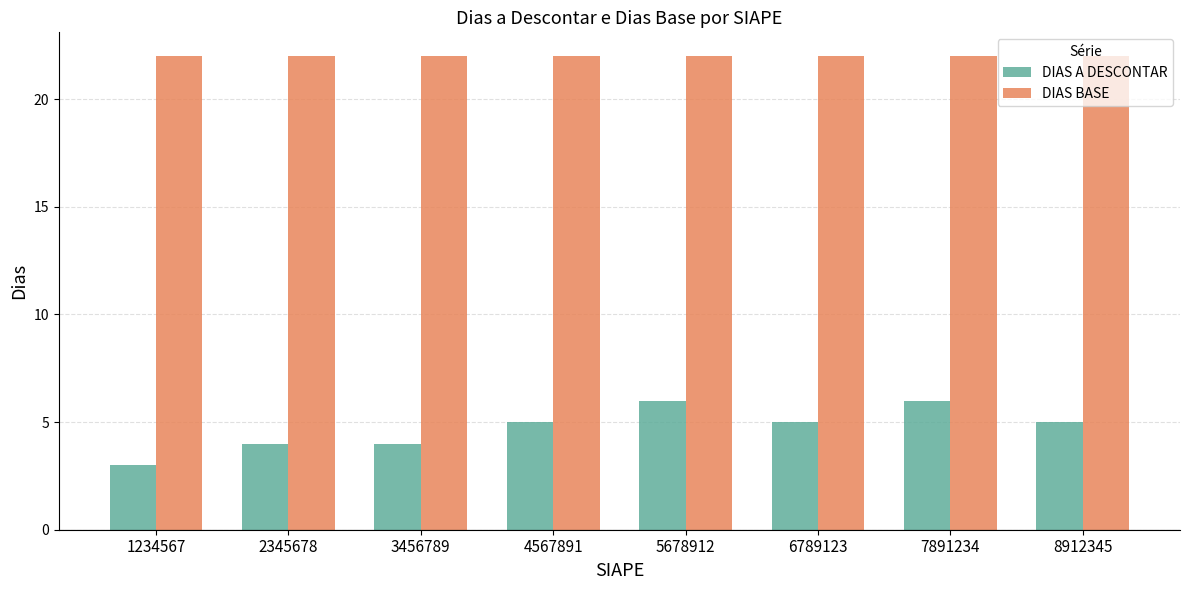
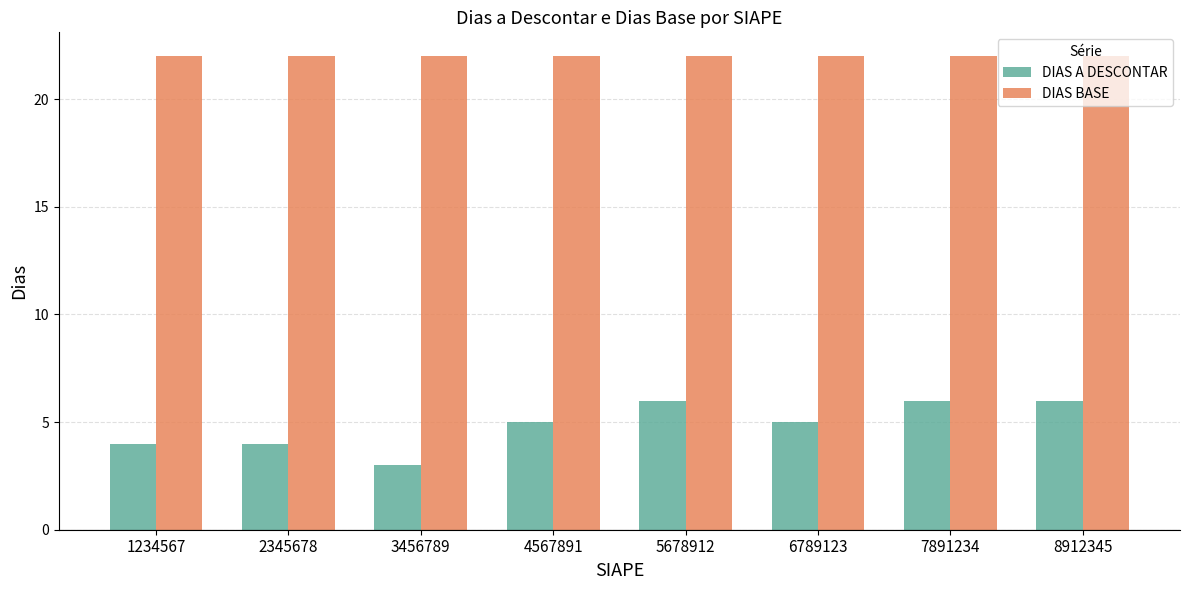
DIAS A DESCONTAR, 1234567: 3 -> 4
DIAS A DESCONTAR, 3456789: 4 -> 3
DIAS A DESCONTAR, 8912345: 5 -> 6
